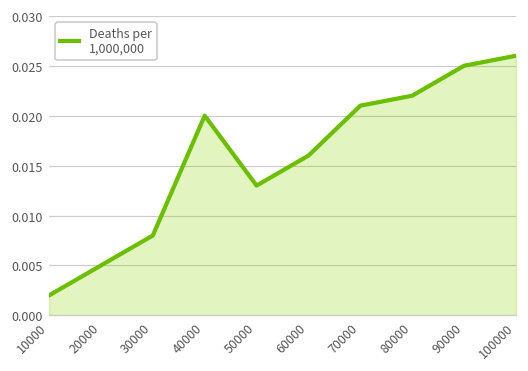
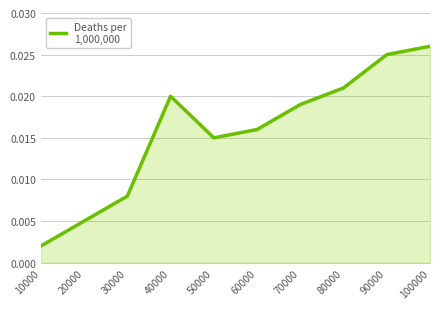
50000: 0.013 -> 0.015
70000: 0.021 -> 0.019
80000: 0.022 -> 0.021
